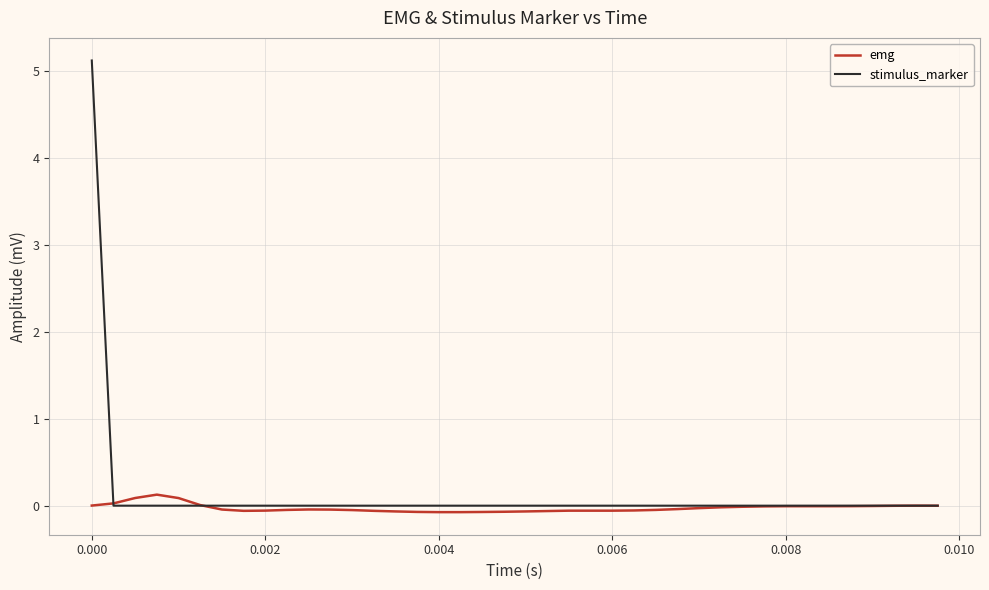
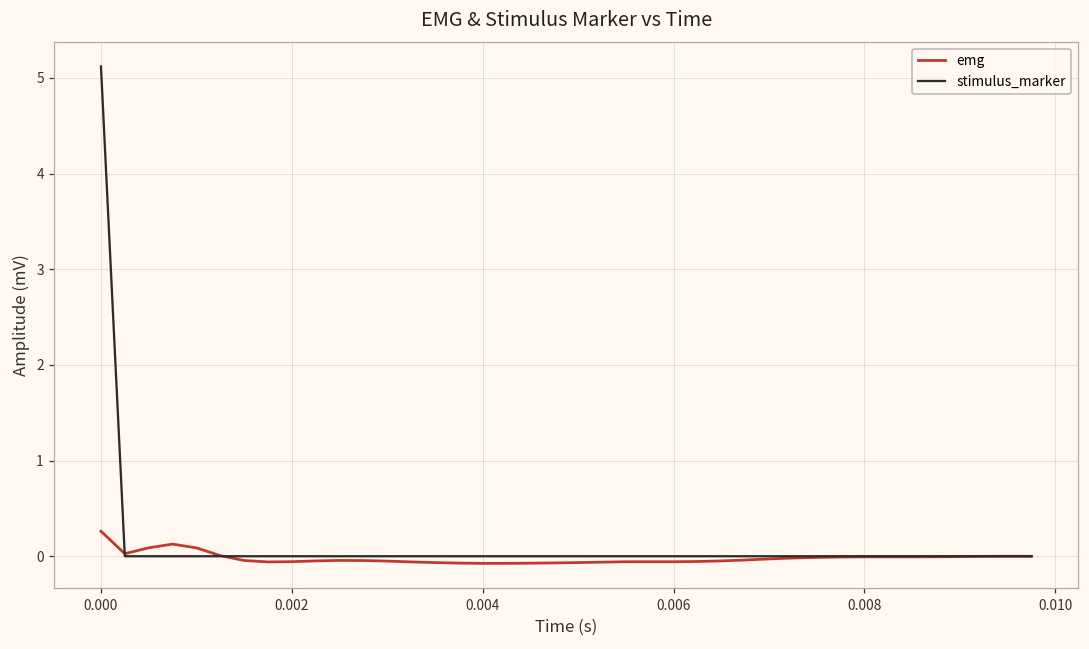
emg, 0.000: 0.0 -> 0.3
